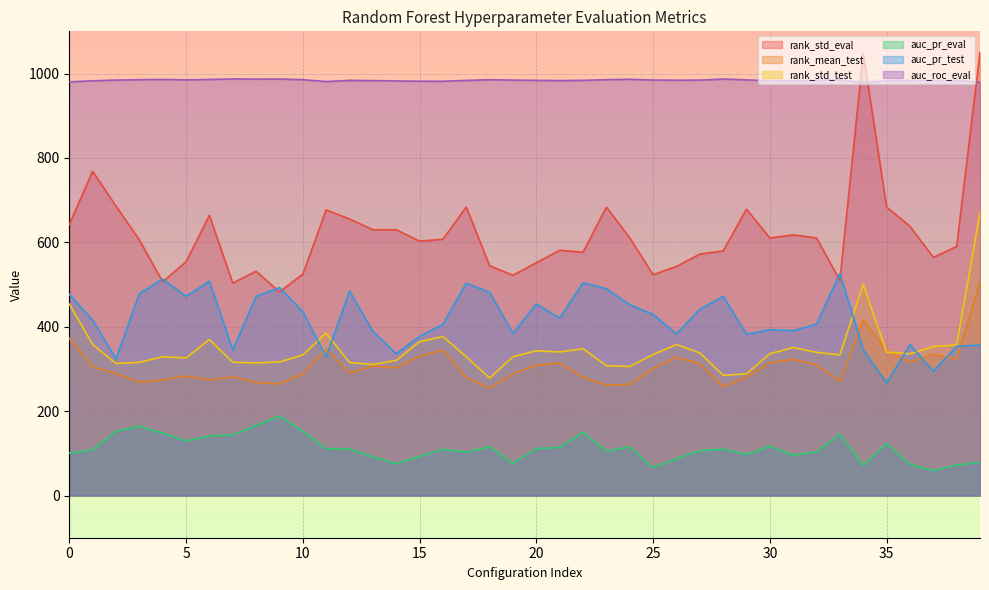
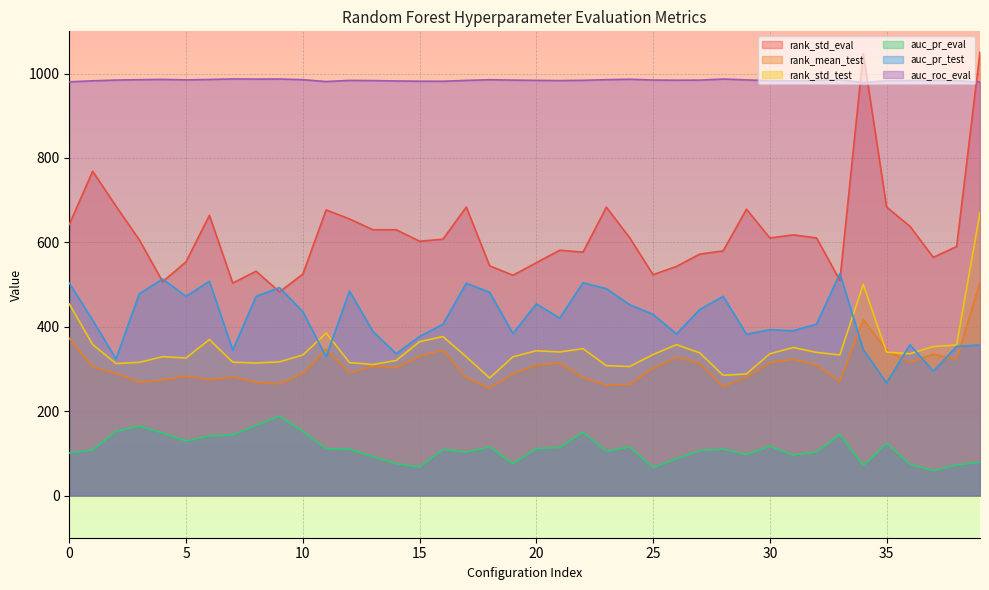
auc_pr_test, 0: 480 -> 500
auc_pr_eval, 15: 90 -> 70
